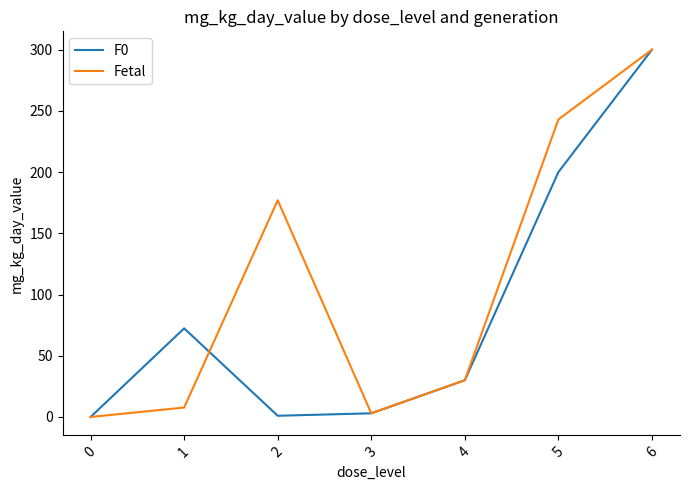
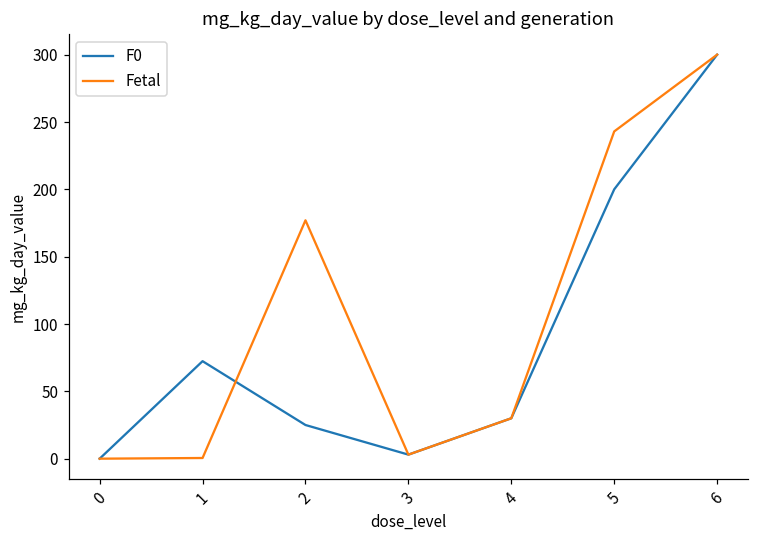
Fetal, 1: 8 -> 1
F0, 2: 1 -> 25
